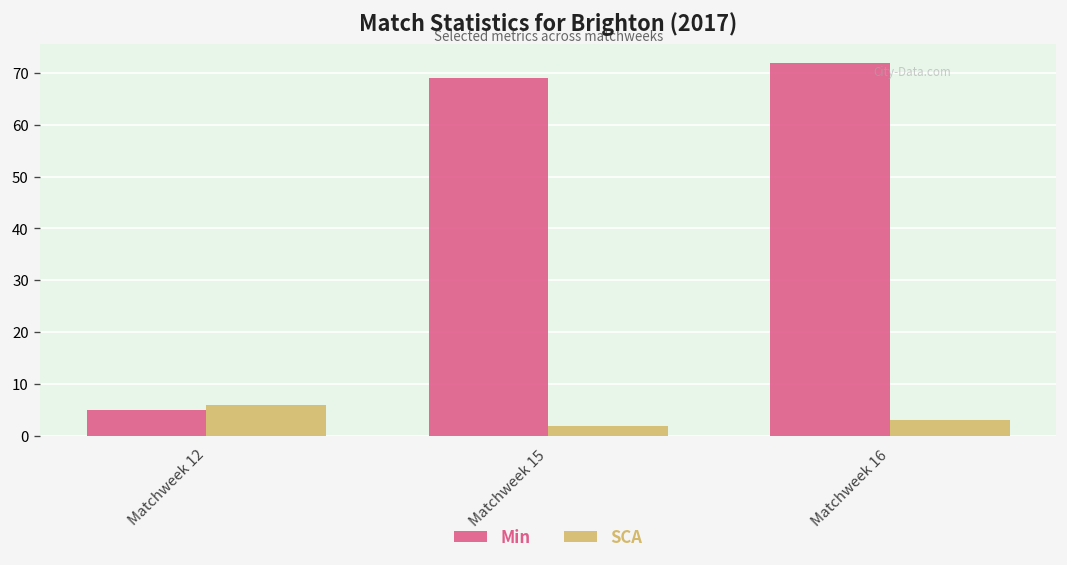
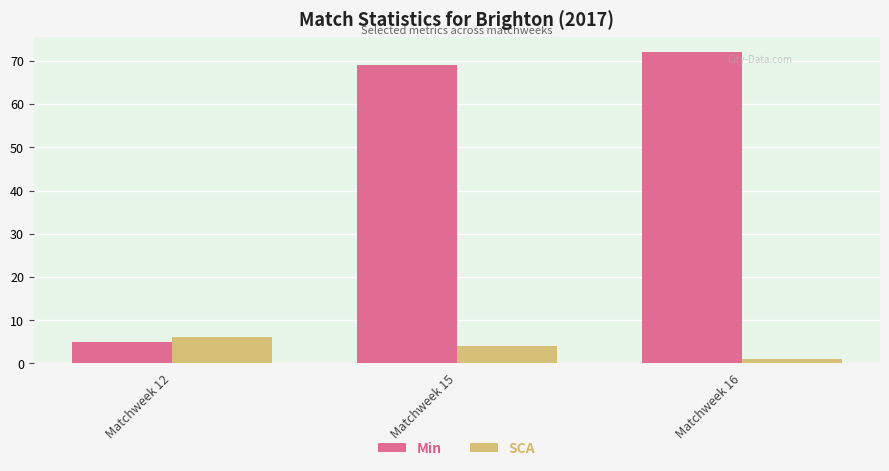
SCA, Matchweek 15: 2 -> 4
SCA, Matchweek 16: 3 -> 1
